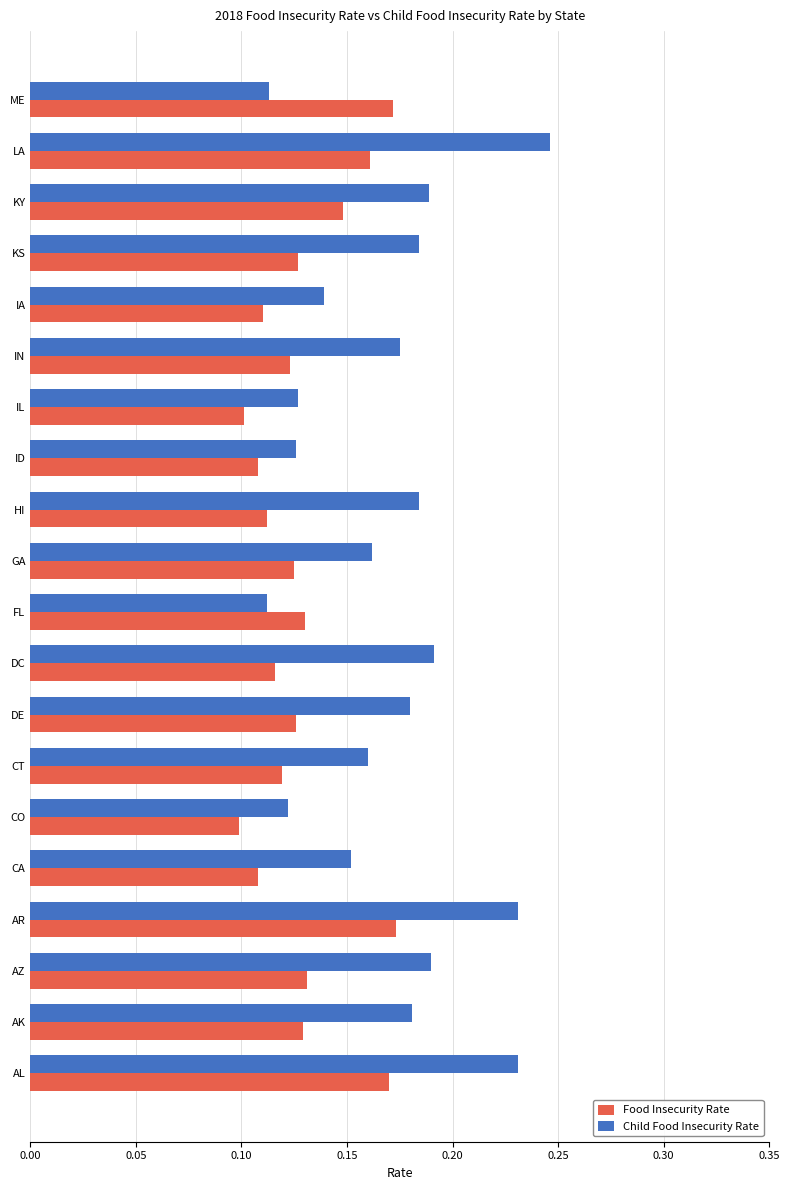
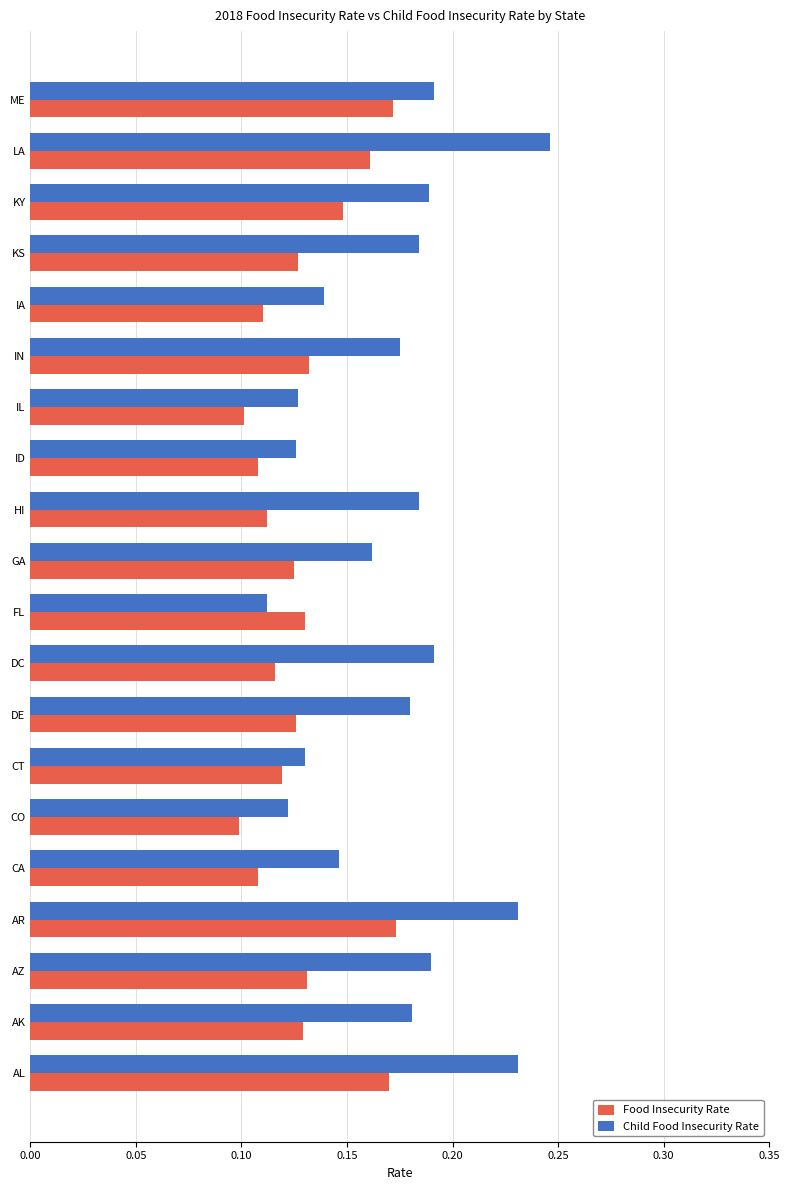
Child Food Insecurity Rate, ME: 0.113 -> 0.191
Food Insecurity Rate, IN: 0.123 -> 0.132
Child Food Insecurity Rate, CT: 0.16 -> 0.13
Child Food Insecurity Rate, CA: 0.152 -> 0.146
